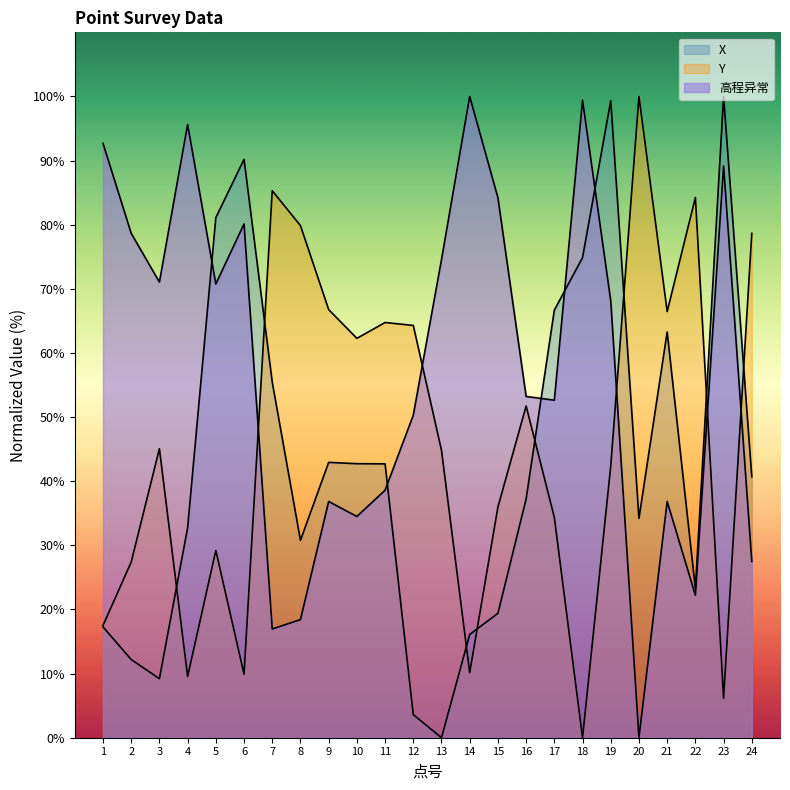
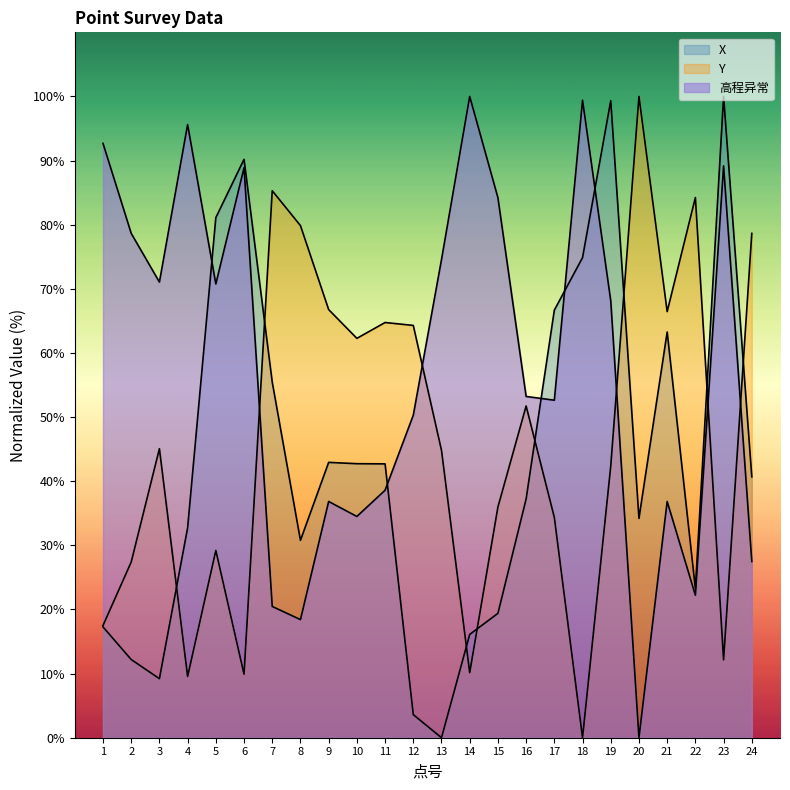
高程异常, 6: 80% -> 89%
高程异常, 7: 17% -> 20%
Y, 23: 6% -> 12%
